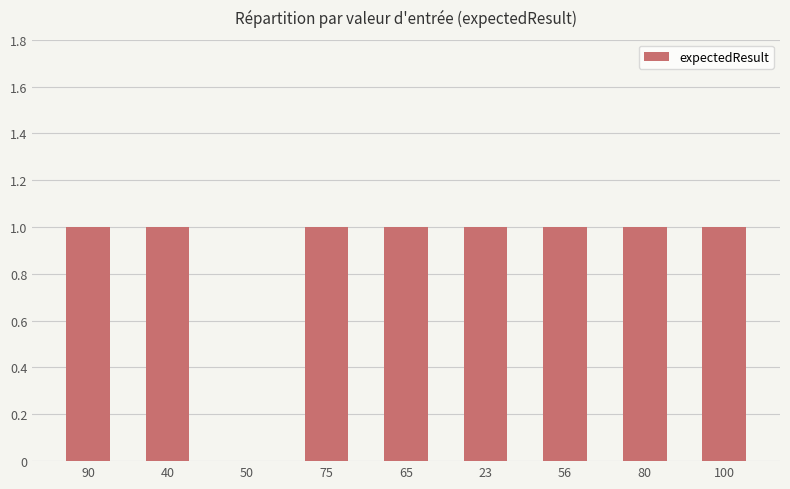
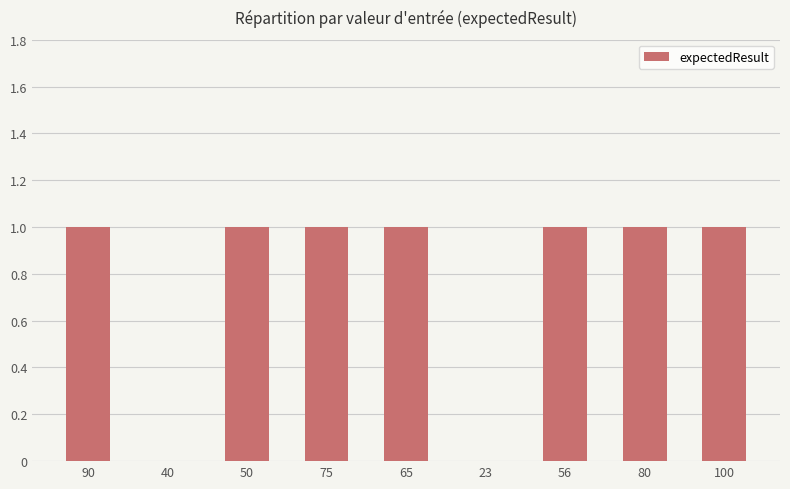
40: 1 -> 0
50: 0 -> 1
23: 1 -> 0
